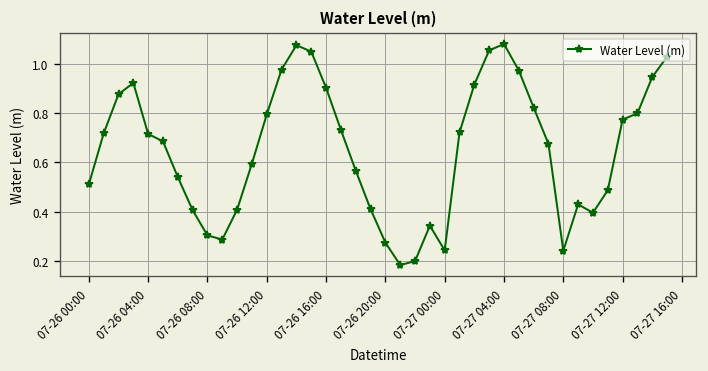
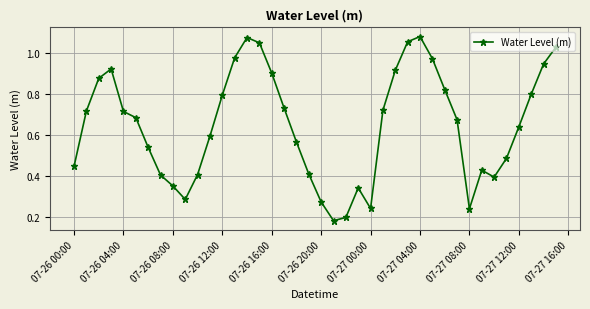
07-26 00:00: 0.51 -> 0.45
07-26 08:00: 0.30 -> 0.35
07-27 12:00: 0.77 -> 0.64
